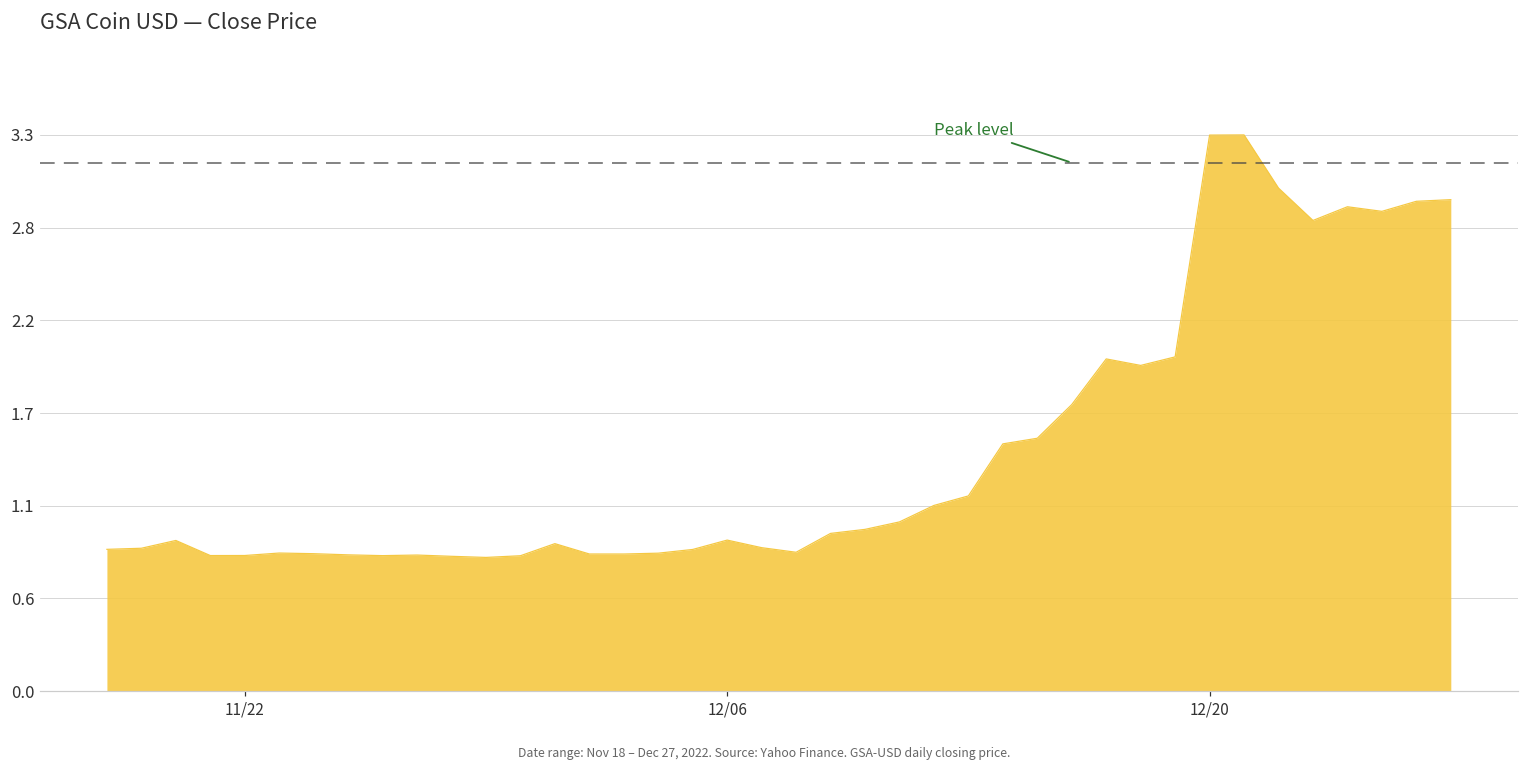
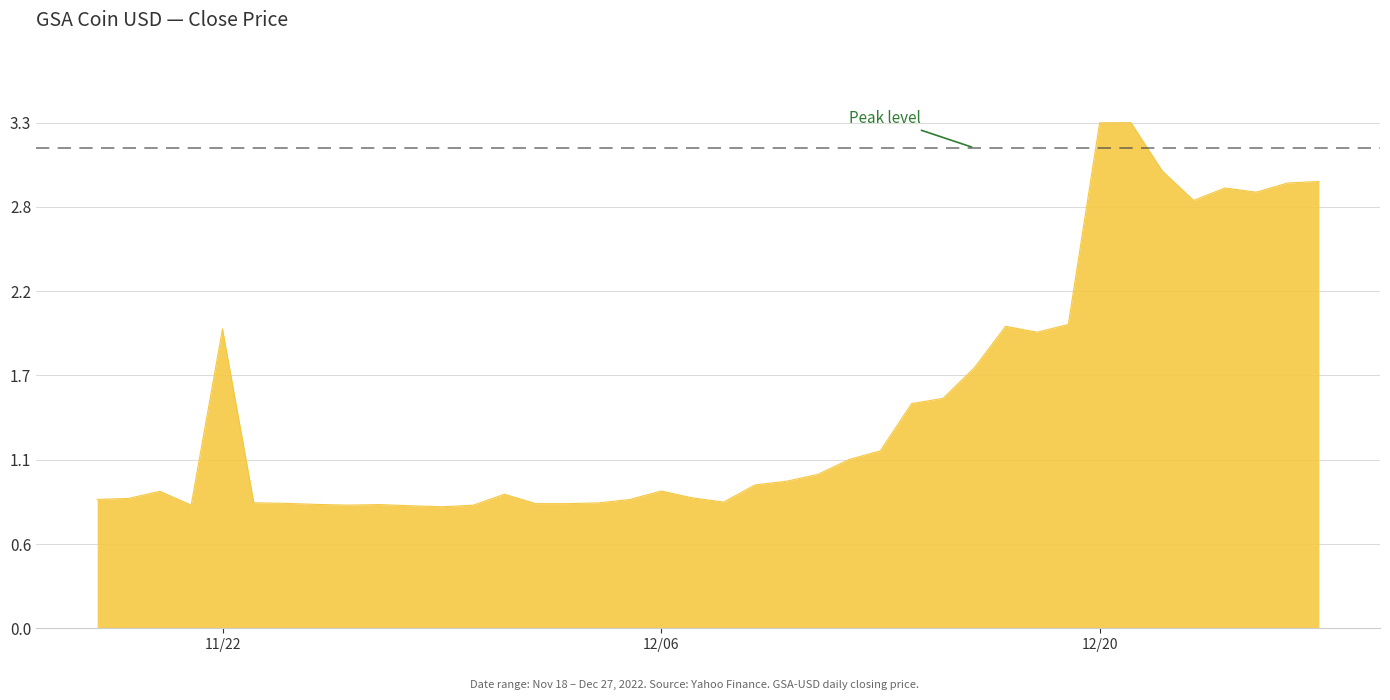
11/22: 0.81 -> 1.96
